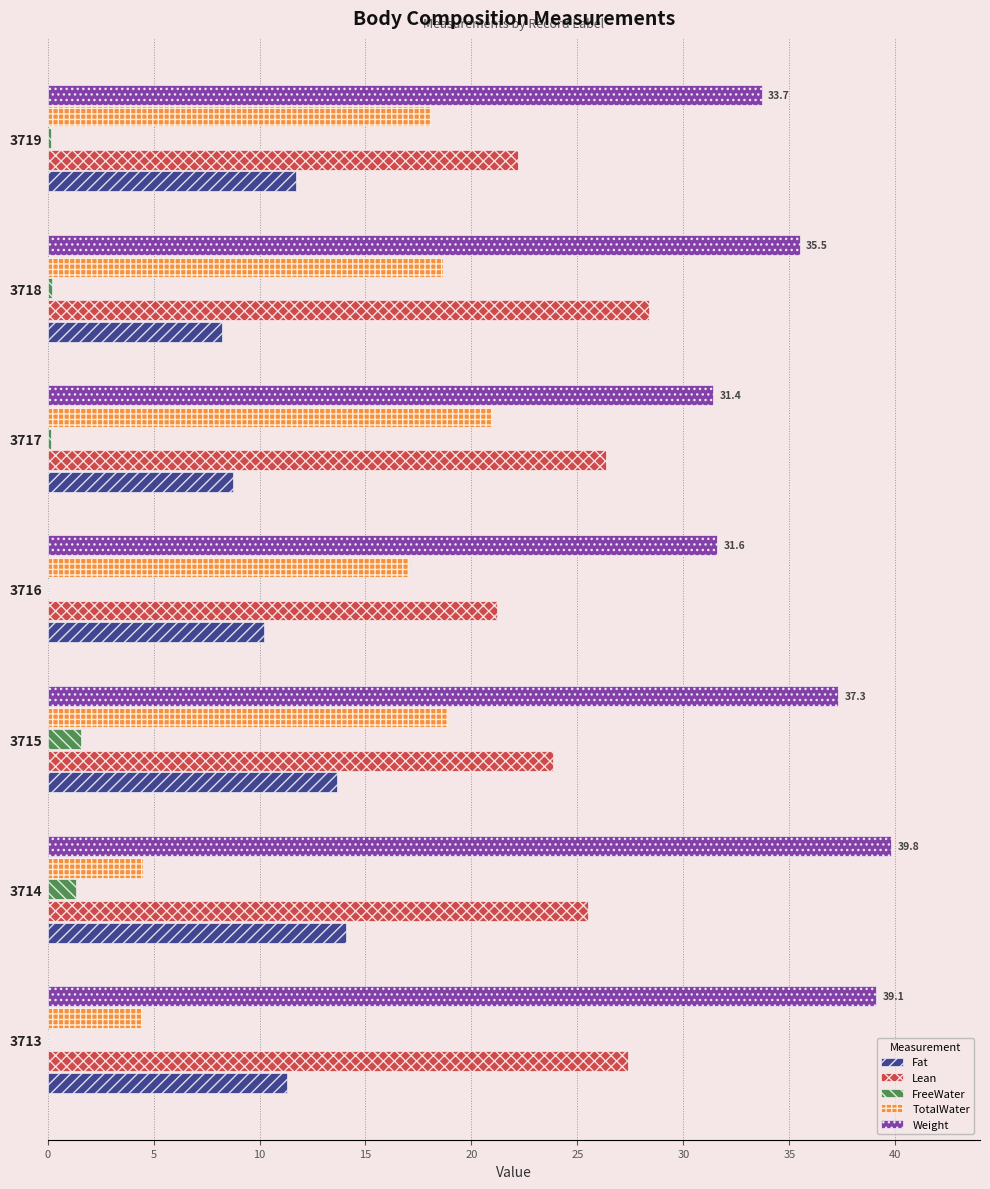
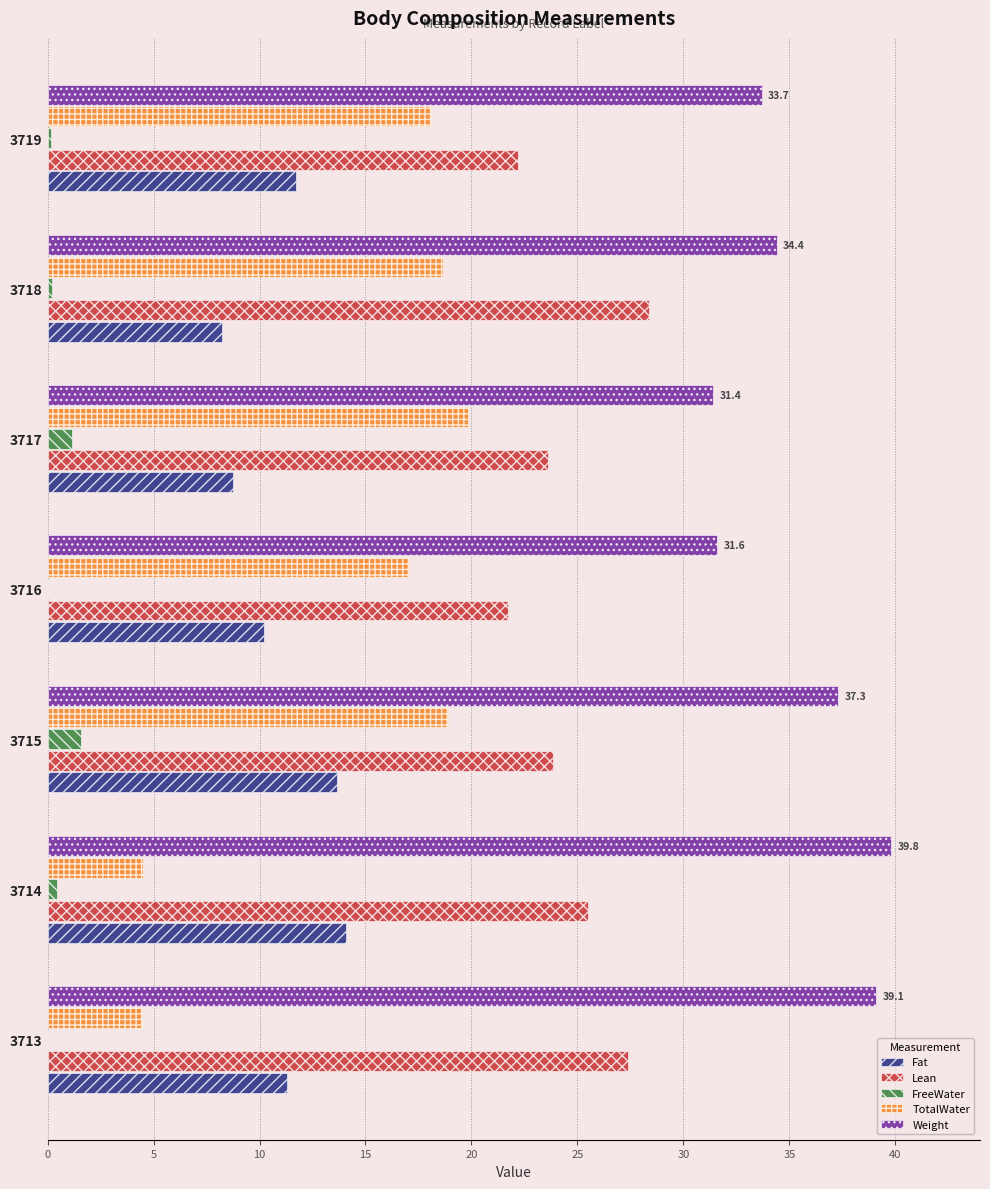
Weight, 3718: 35.5 -> 34.4
TotalWater, 3717: 21.0 -> 19.8
FreeWater, 3717: 0.2 -> 1.1
Lean, 3717: 26.4 -> 23.6
Lean, 3716: 21.2 -> 21.7
FreeWater, 3714: 1.3 -> 0.5
